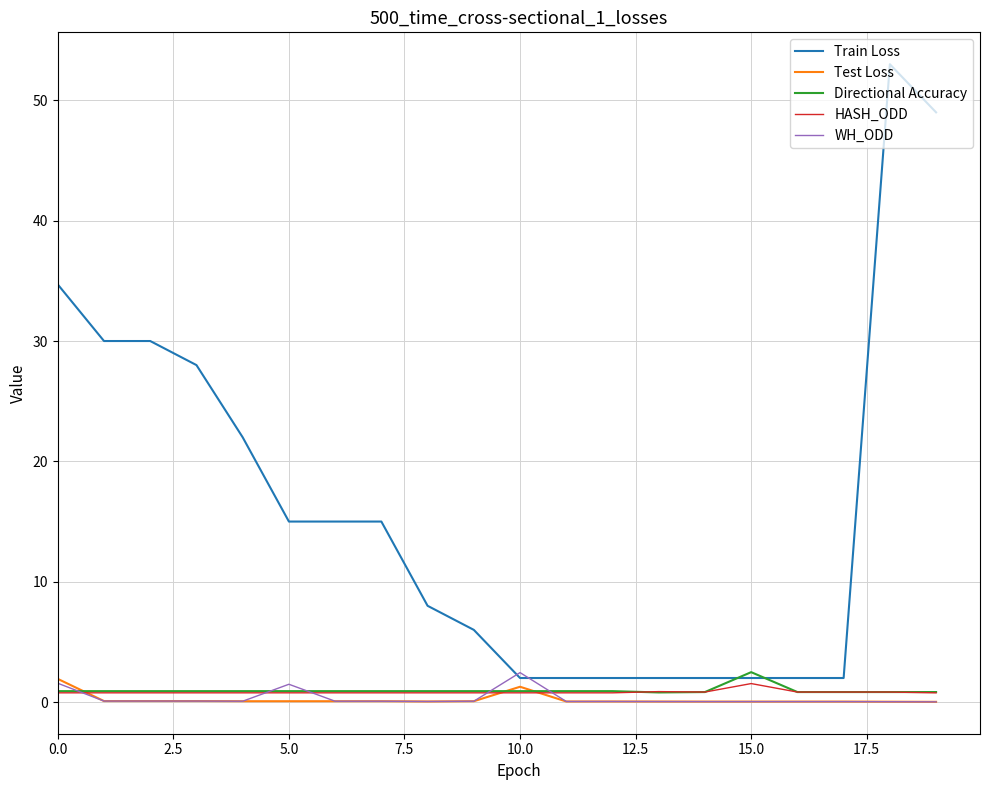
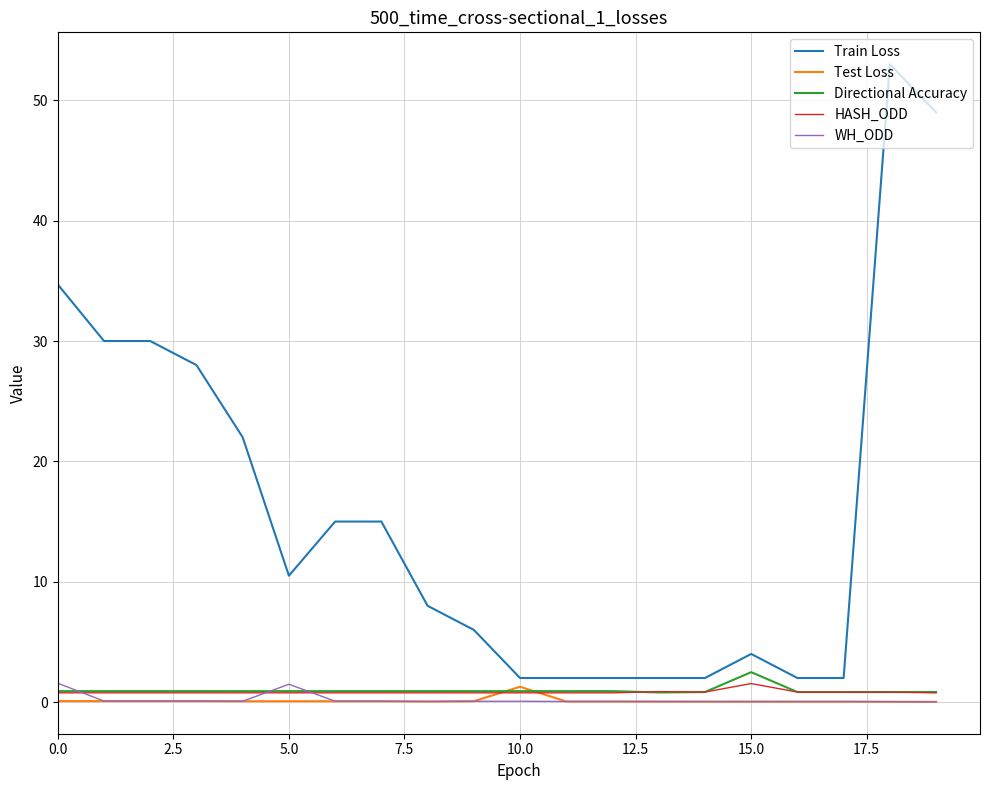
Test Loss, 0.0: 1.9 -> 0.1
Train Loss, 5.0: 15.0 -> 10.5
WH_ODD, 10.0: 2.4 -> 0.1
Train Loss, 15.0: 2 -> 4
